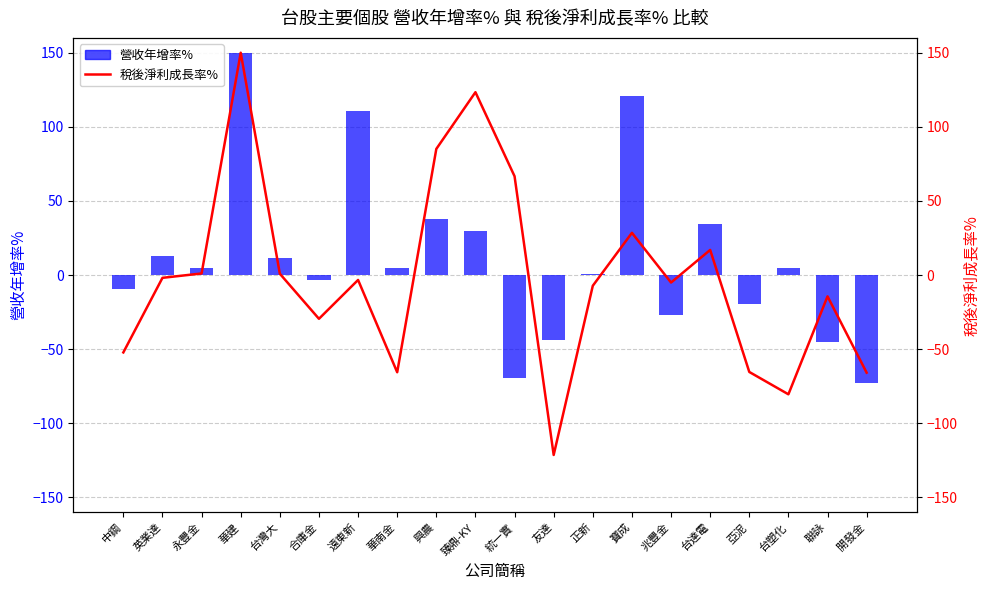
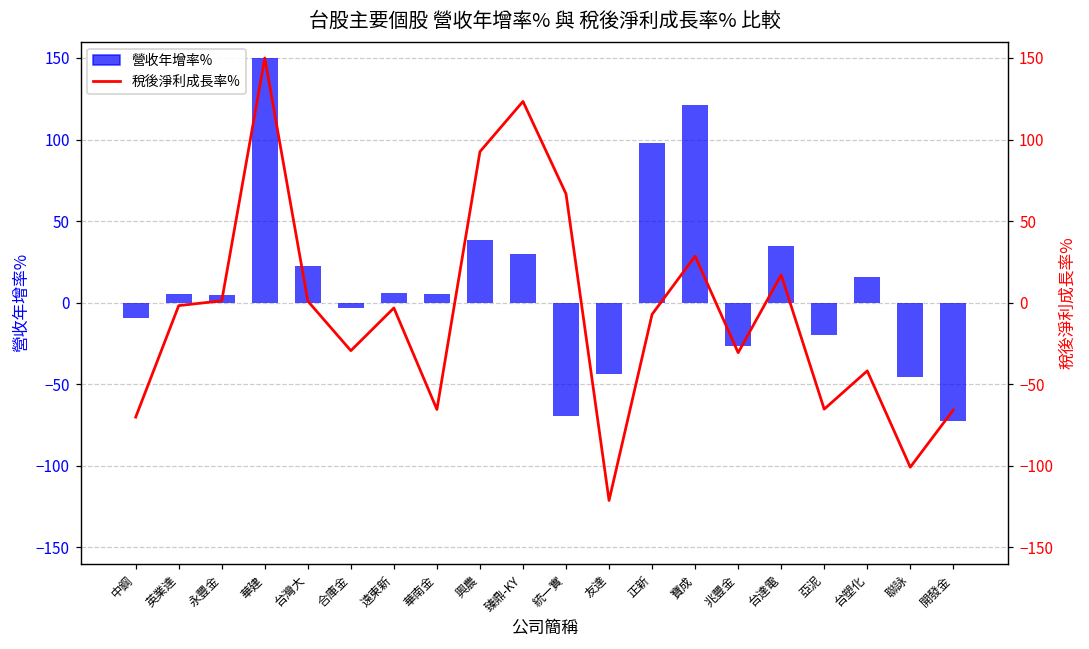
營收年增率%, 英業達: 13 -> 5
營收年增率%, 台灣大: 11 -> 23
營收年增率%, 遠東新: 111 -> 6
營收年增率%, 正新: 1 -> 98
營收年增率%, 台塑化: 5 -> 15
稅後淨利成長率%, 中鋼: -52 -> -70
稅後淨利成長率%, 興農: 85 -> 93
稅後淨利成長率%, 兆豐金: -5 -> -31
稅後淨利成長率%, 台塑化: -80 -> -42
稅後淨利成長率%, 聯詠: -14 -> -101
